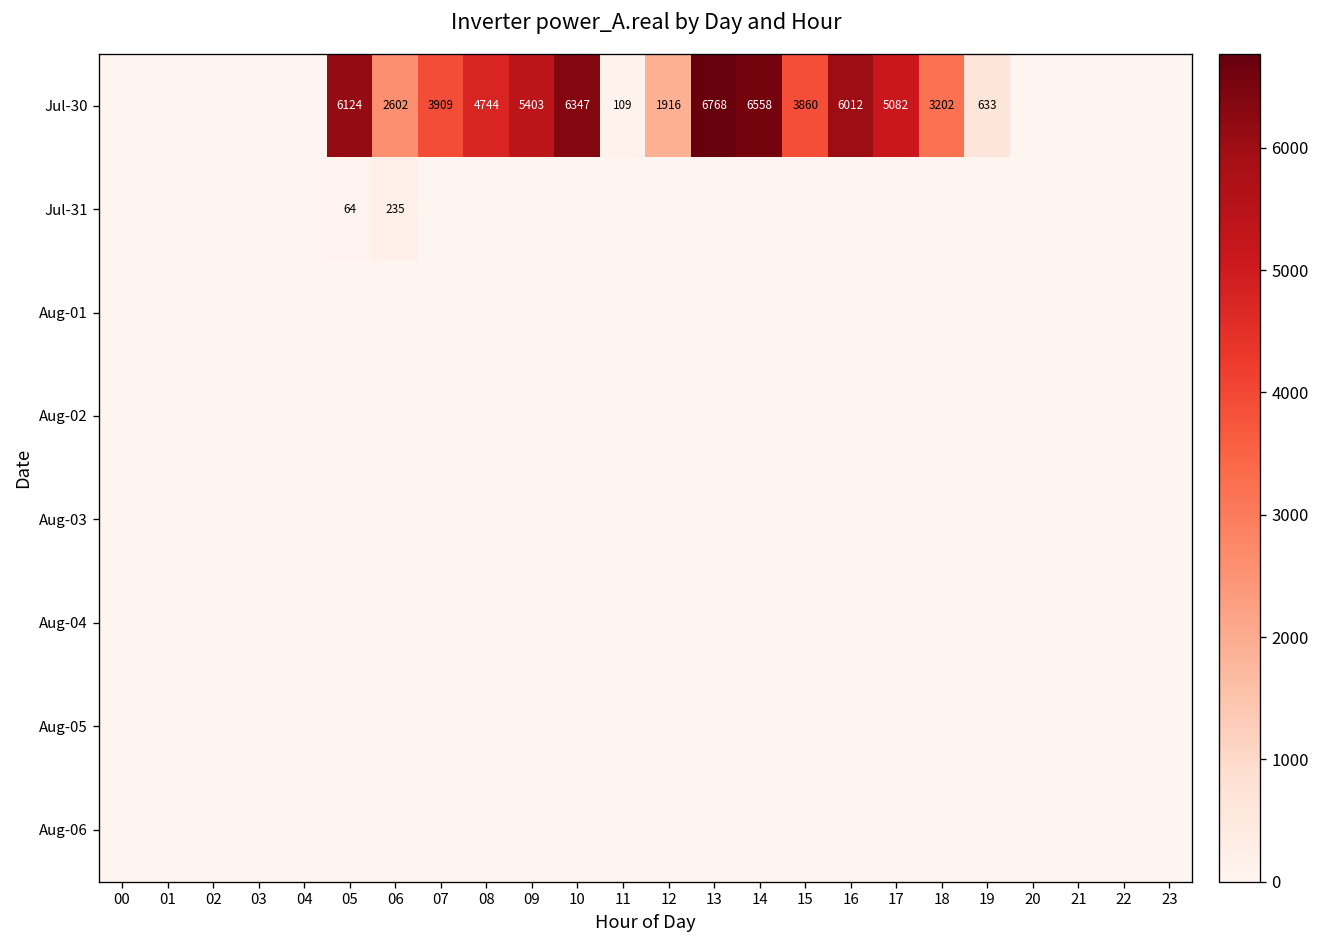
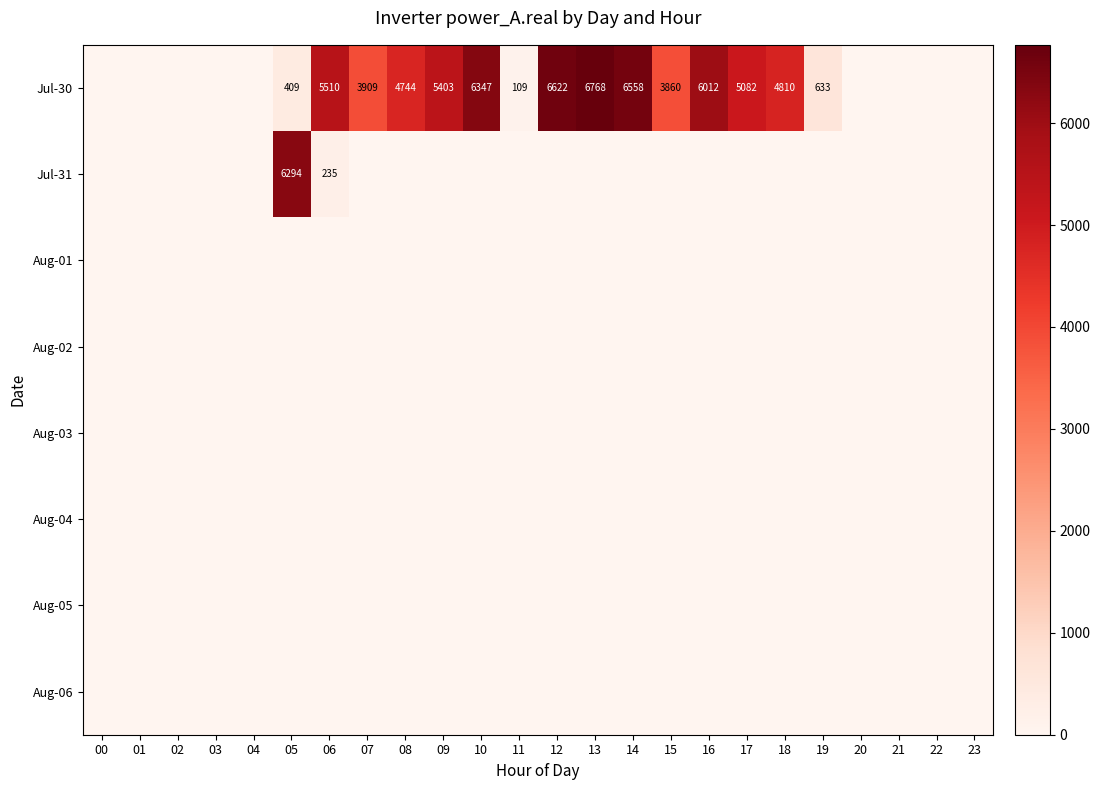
Jul-30, 05: 6124 -> 409
Jul-30, 06: 2602 -> 5510
Jul-30, 12: 1916 -> 6622
Jul-30, 18: 3202 -> 4810
Jul-31, 05: 64 -> 6294
